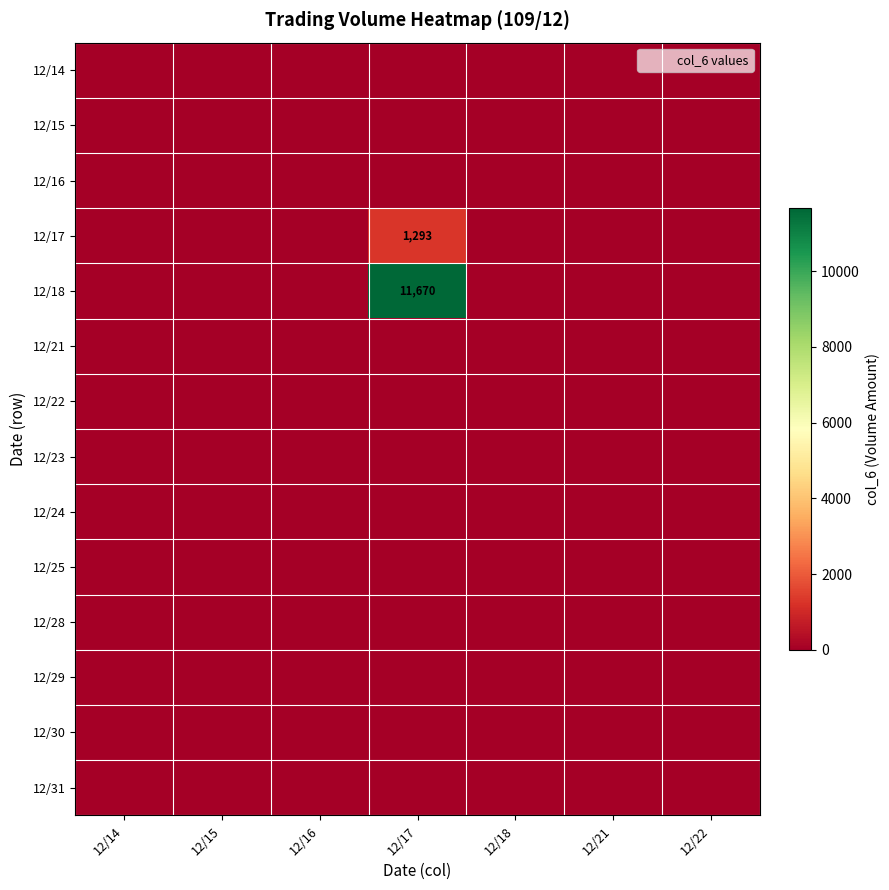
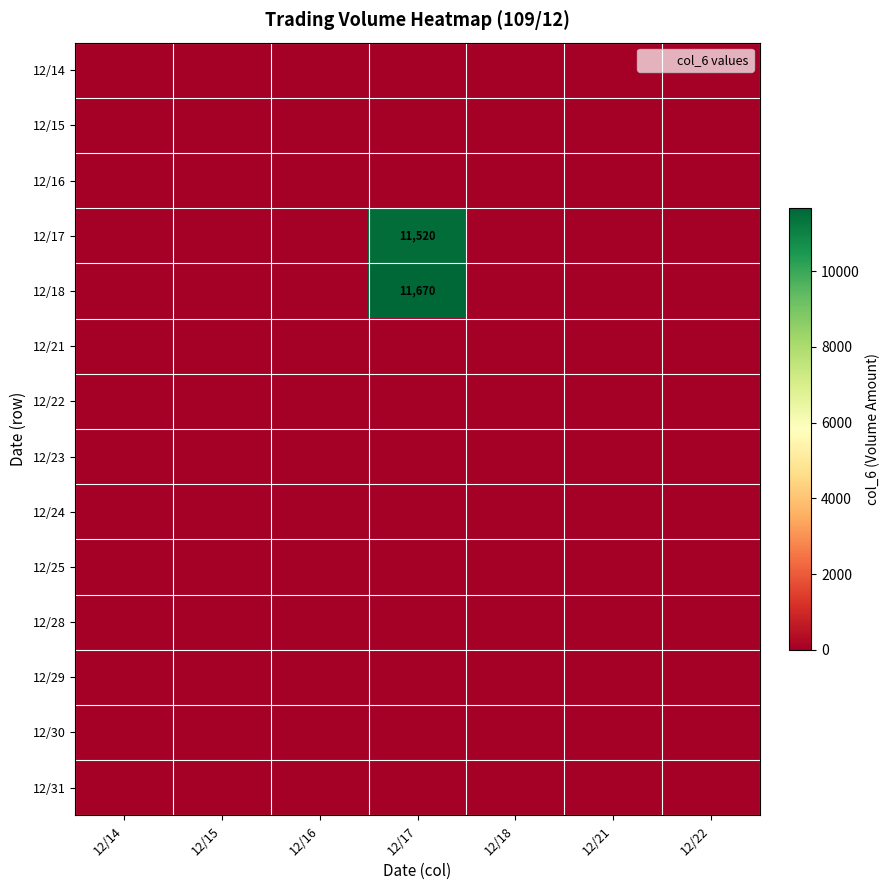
12/17, 12/17: 1,293 -> 11,520
